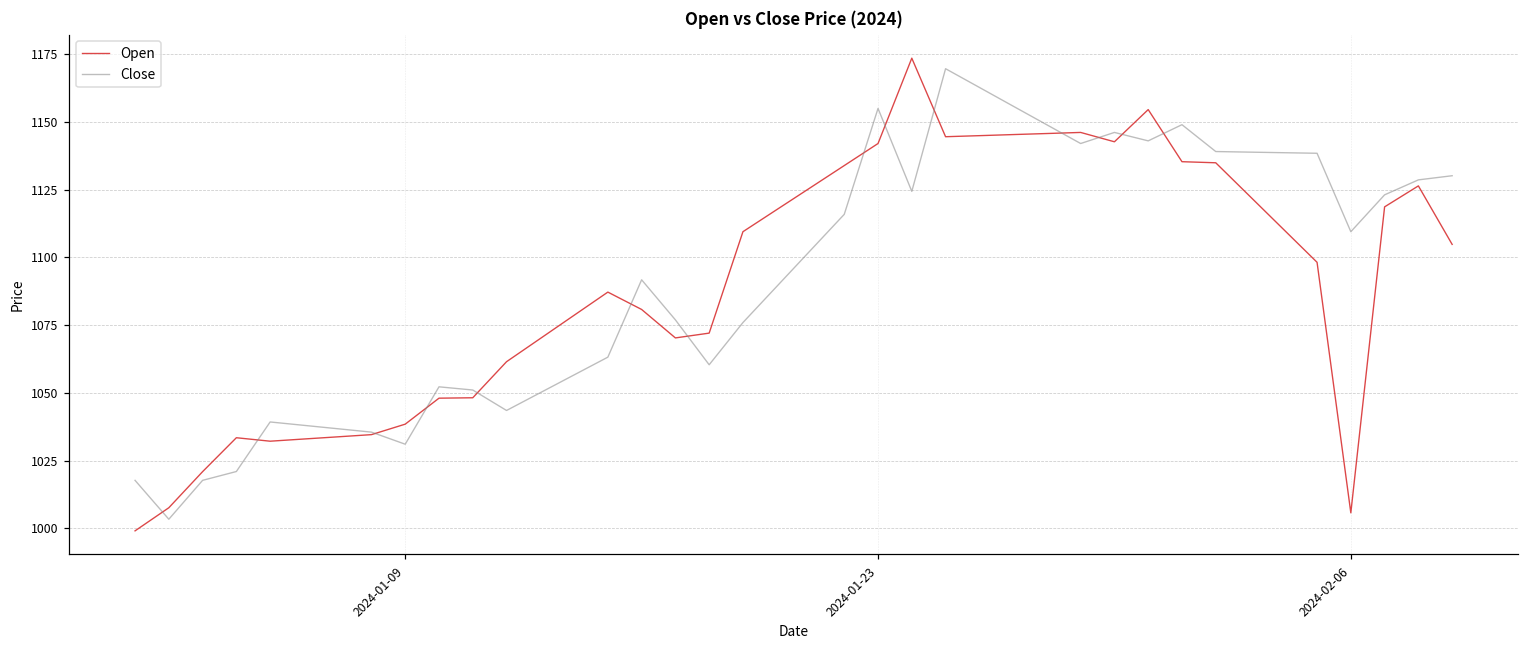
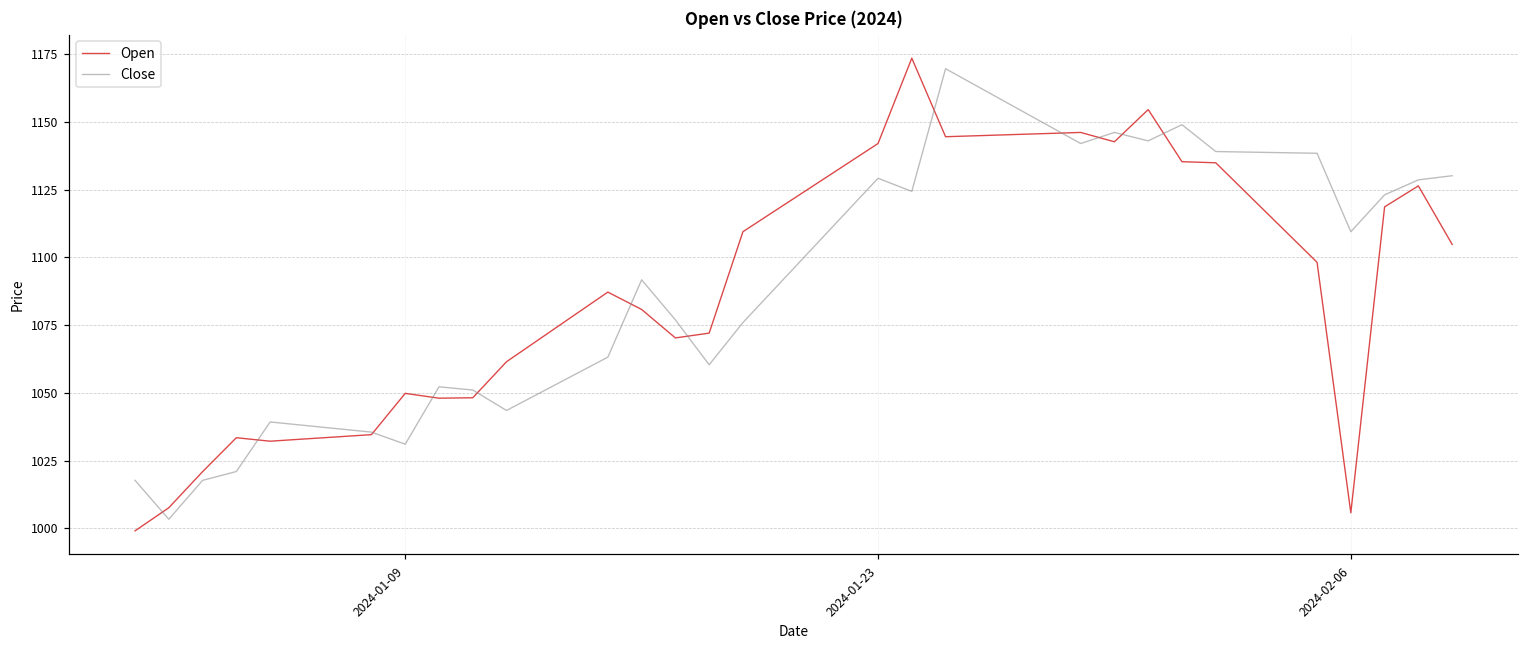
Open, 2024-01-09: 1038 -> 1050
Close, 2024-01-23: 1155 -> 1129
